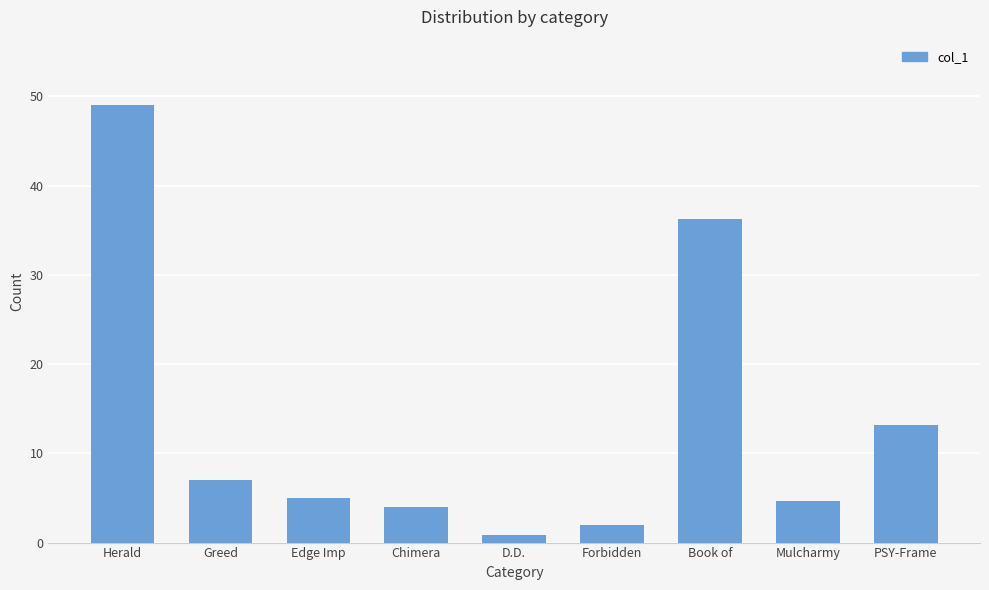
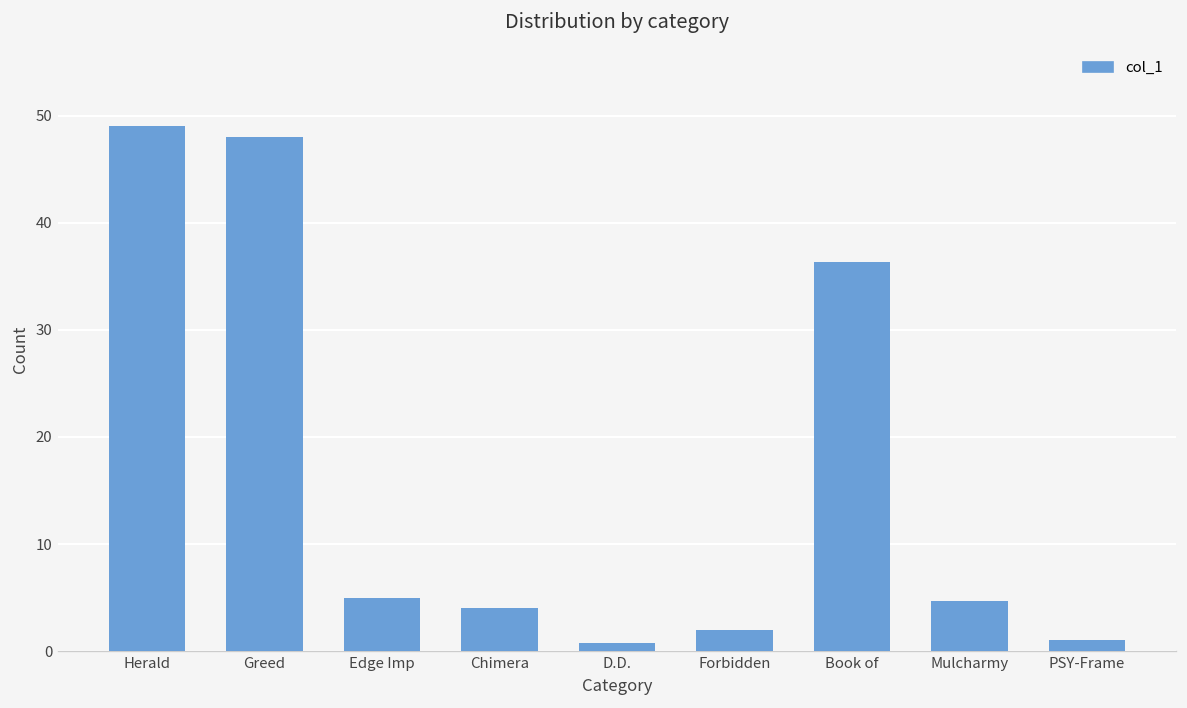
Greed: 7 -> 48
PSY-Frame: 13 -> 1
